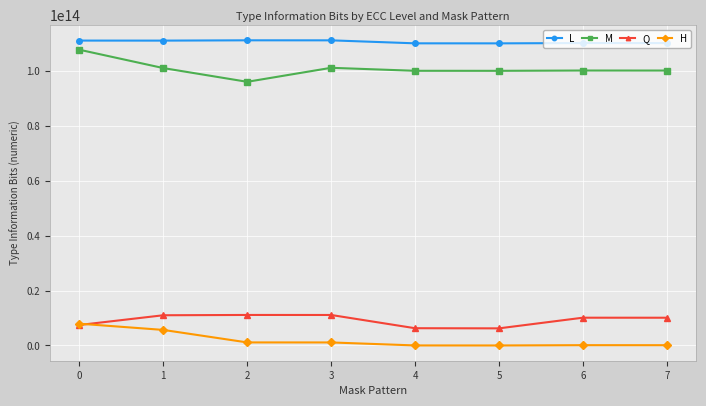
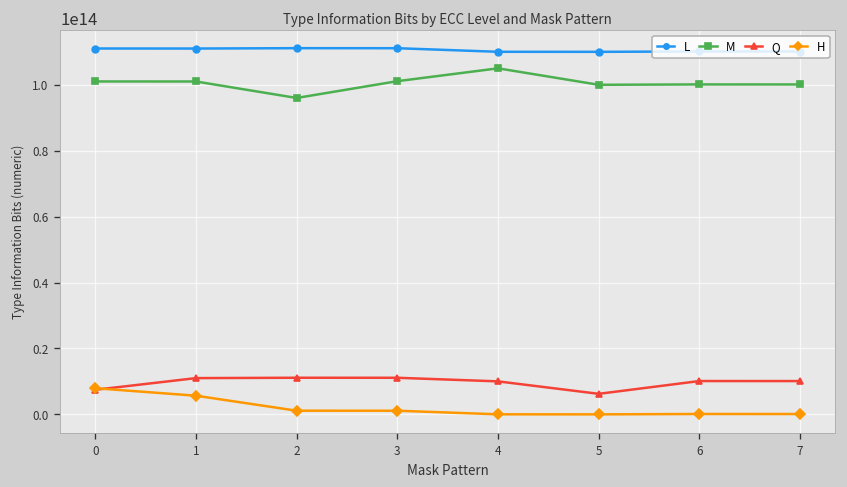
M, 0: 108000000000000 -> 101000000000000
M, 4: 100000000000000 -> 105000000000000
Q, 4: 6000000000000 -> 10000000000000
